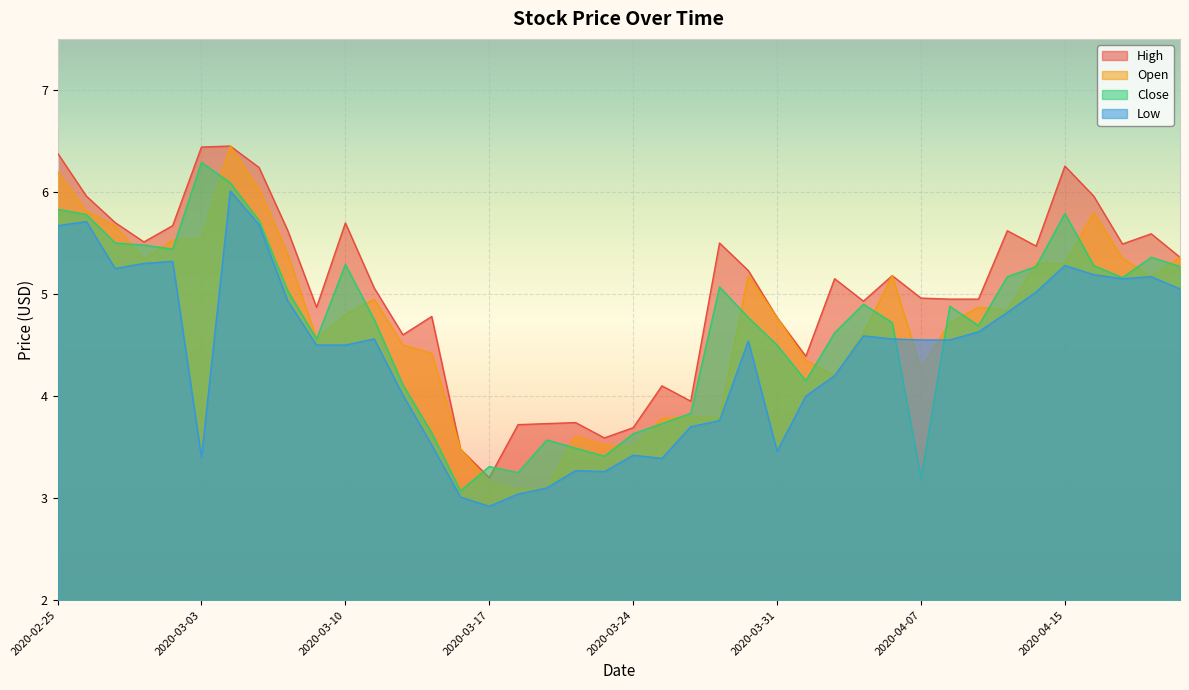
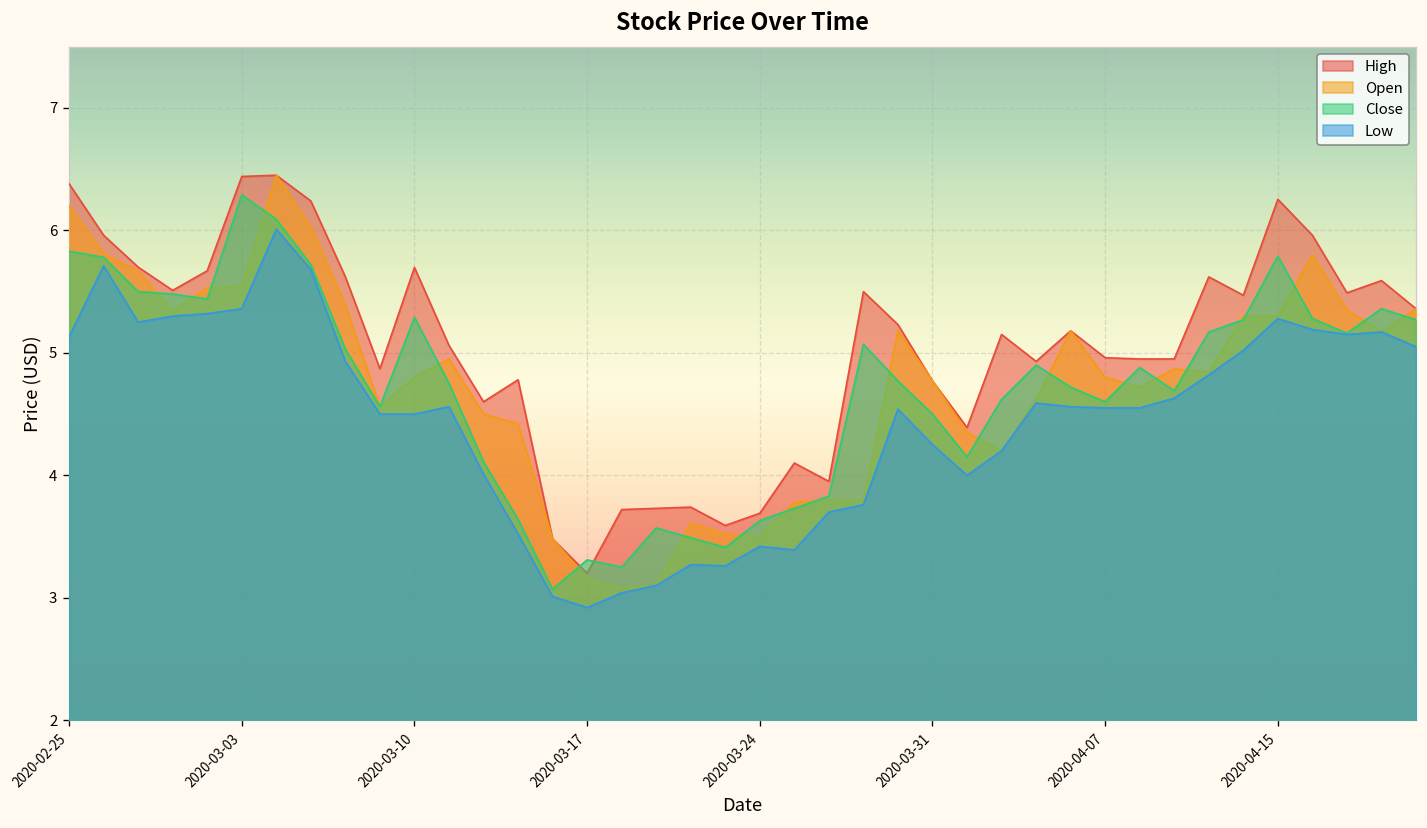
Low, 2020-02-25: 5.67 -> 5.13
Low, 2020-03-03: 3.40 -> 5.36
Low, 2020-03-31: 3.46 -> 4.25
Open, 2020-04-07: 4.27 -> 4.80
Close, 2020-04-07: 3.19 -> 4.60
